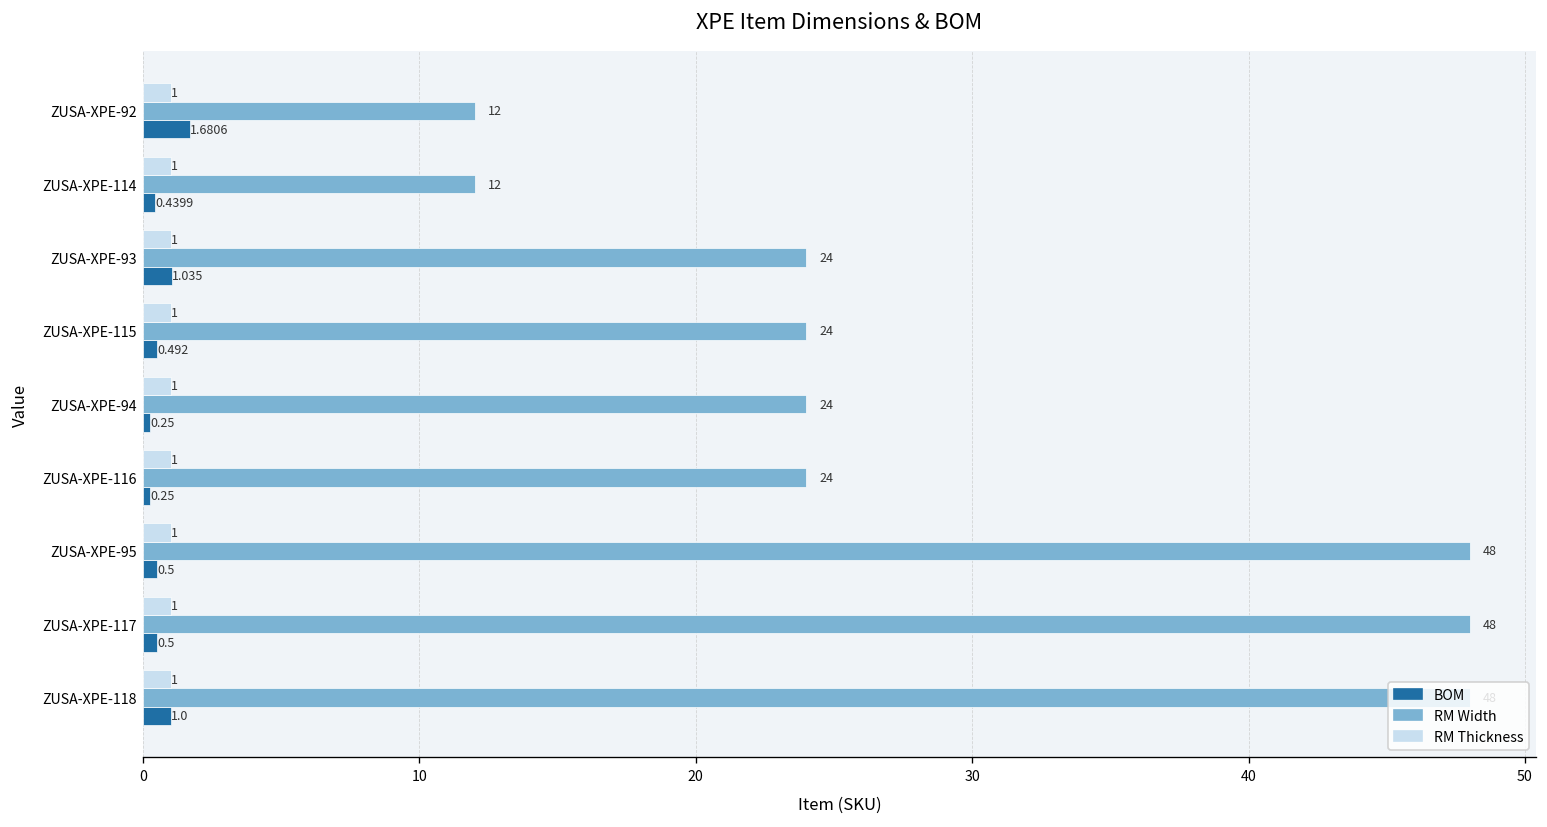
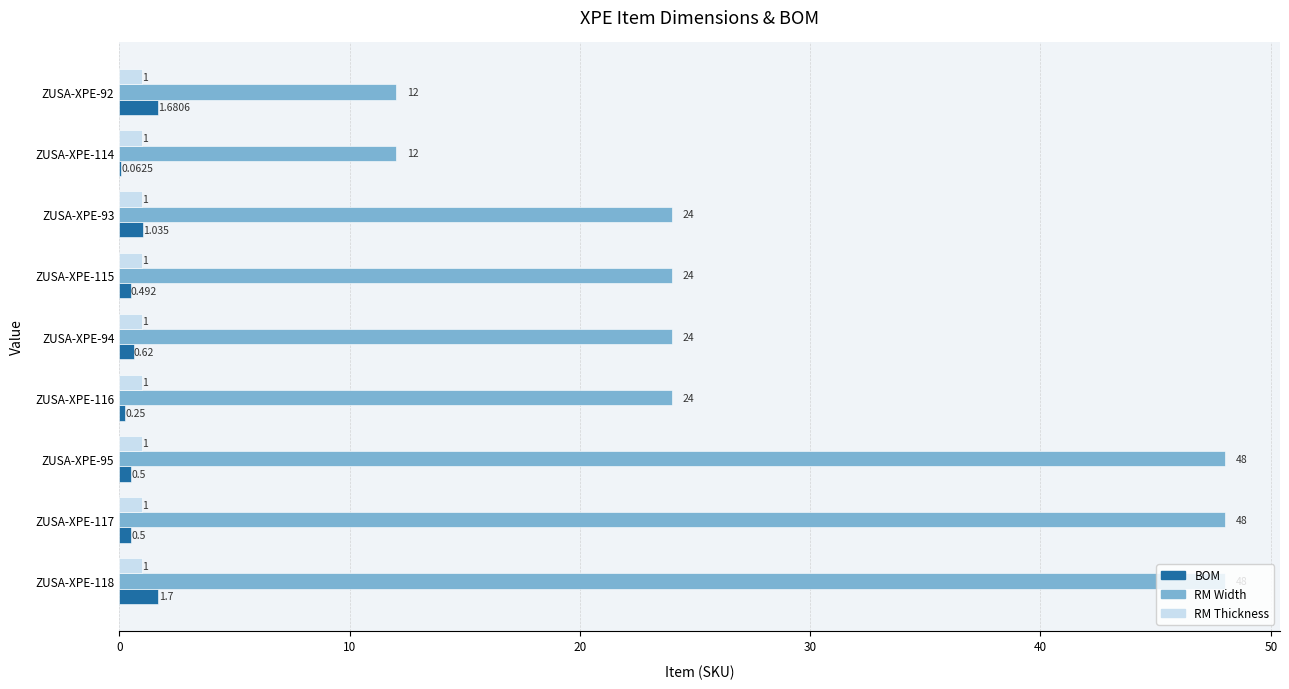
BOM, ZUSA-XPE-114: 0.4399 -> 0.0625
BOM, ZUSA-XPE-94: 0.25 -> 0.62
BOM, ZUSA-XPE-118: 1.0 -> 1.7
